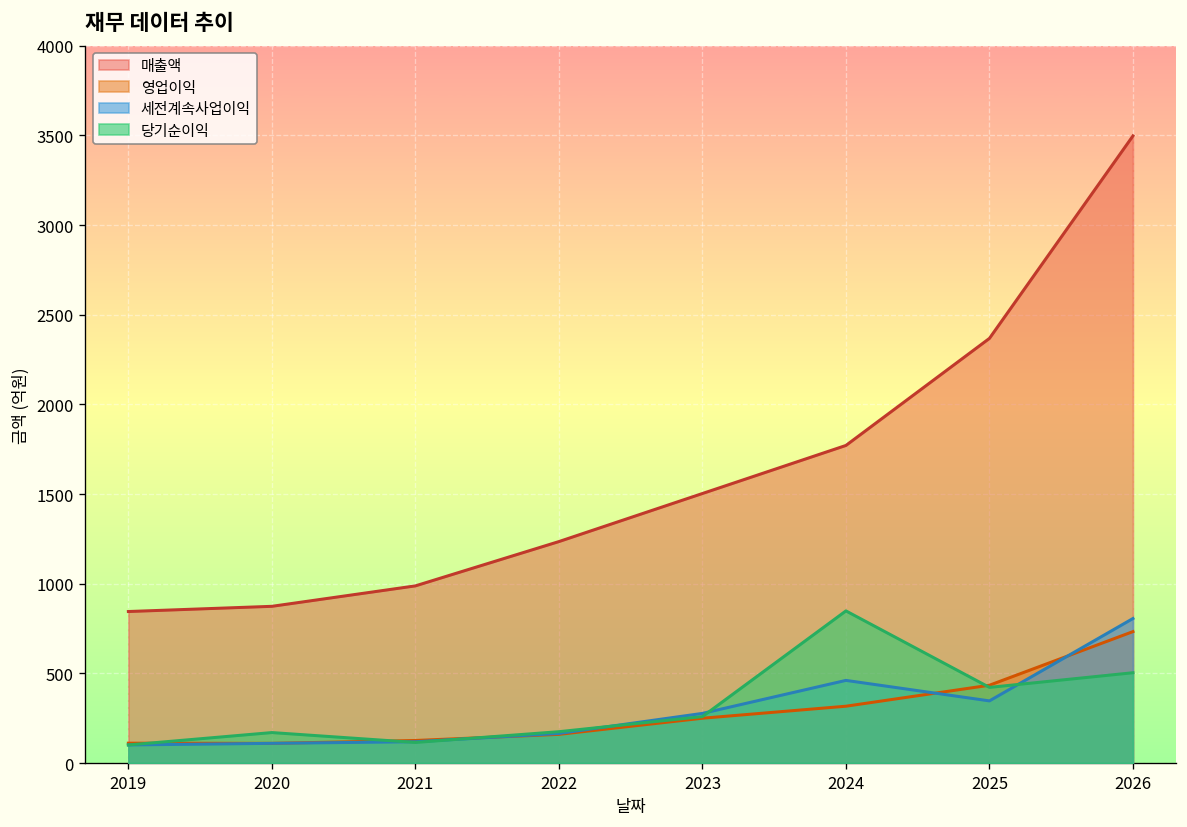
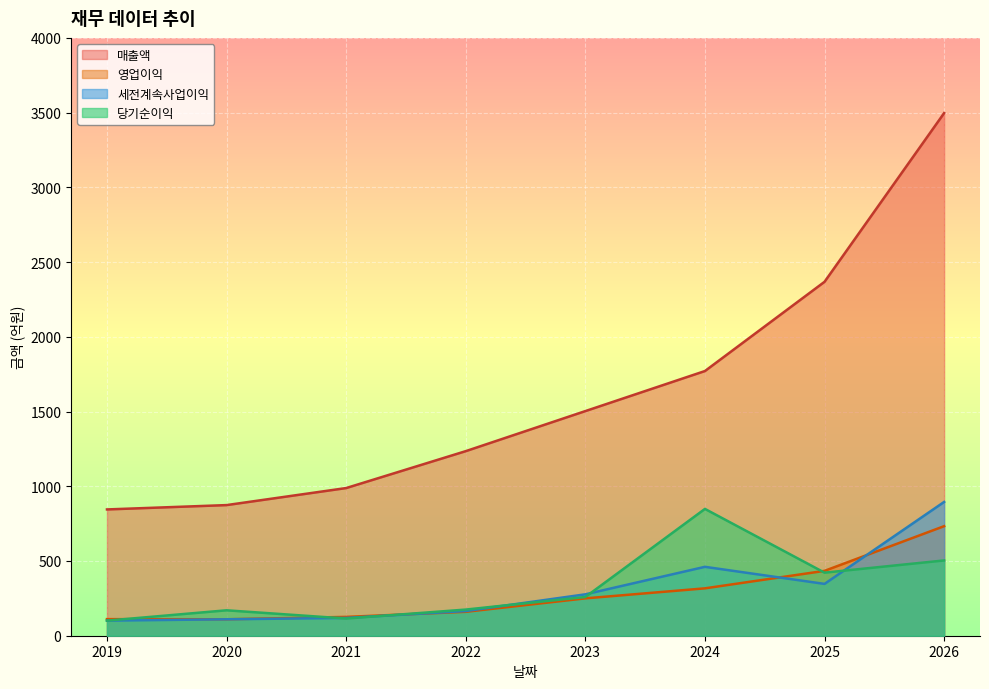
세전계속사업이익, 2026: 810 -> 900
